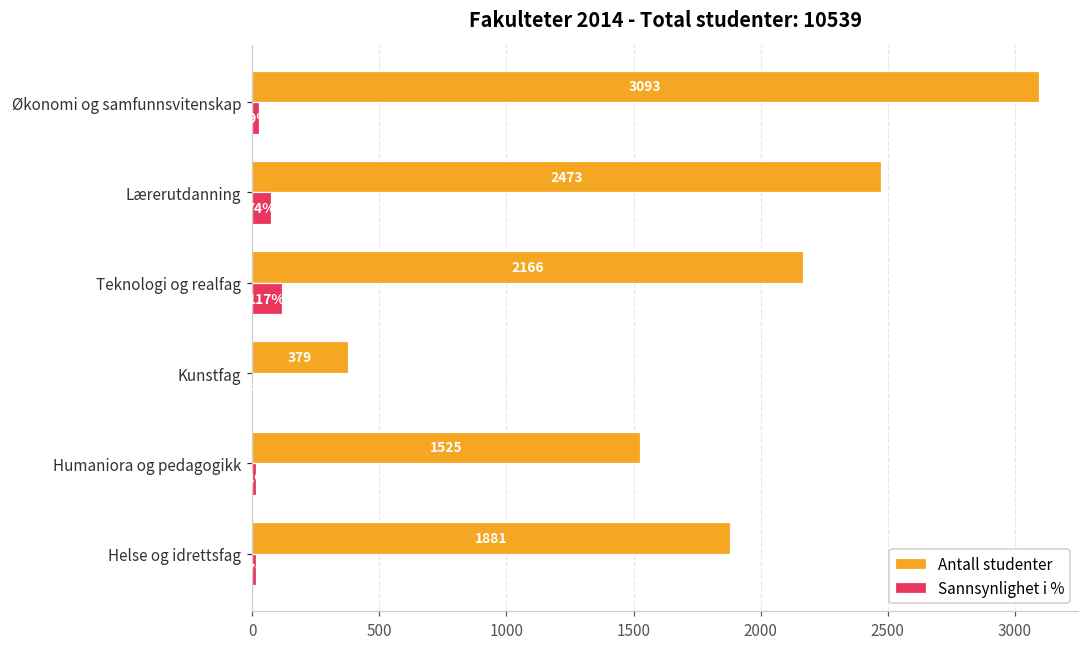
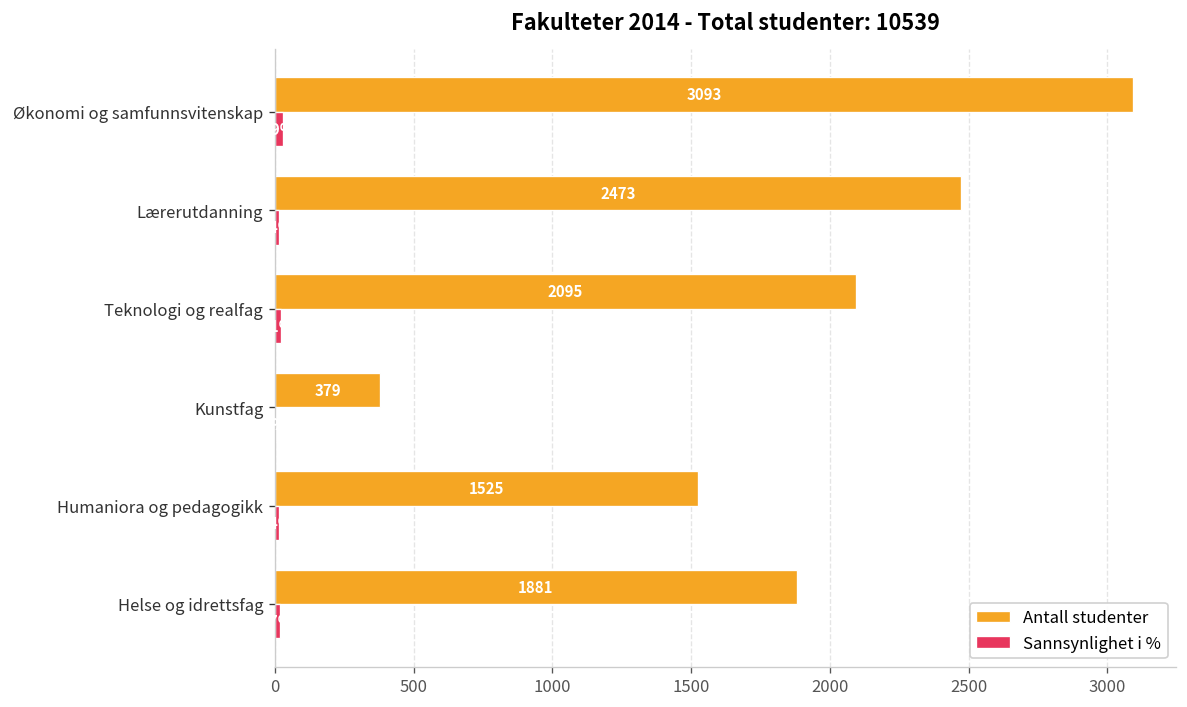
Sannsynlighet i %, Lærerutdanning: 70 -> 10
Antall studenter, Teknologi og realfag: 2166 -> 2095
Sannsynlighet i %, Teknologi og realfag: 120 -> 20
